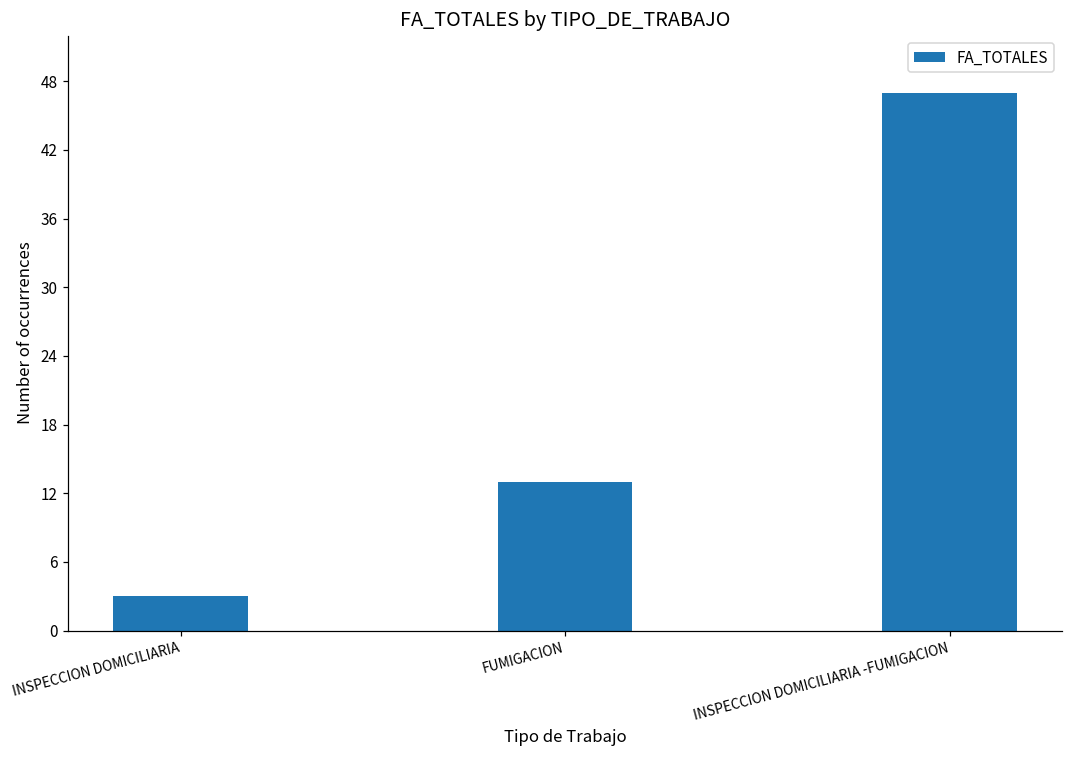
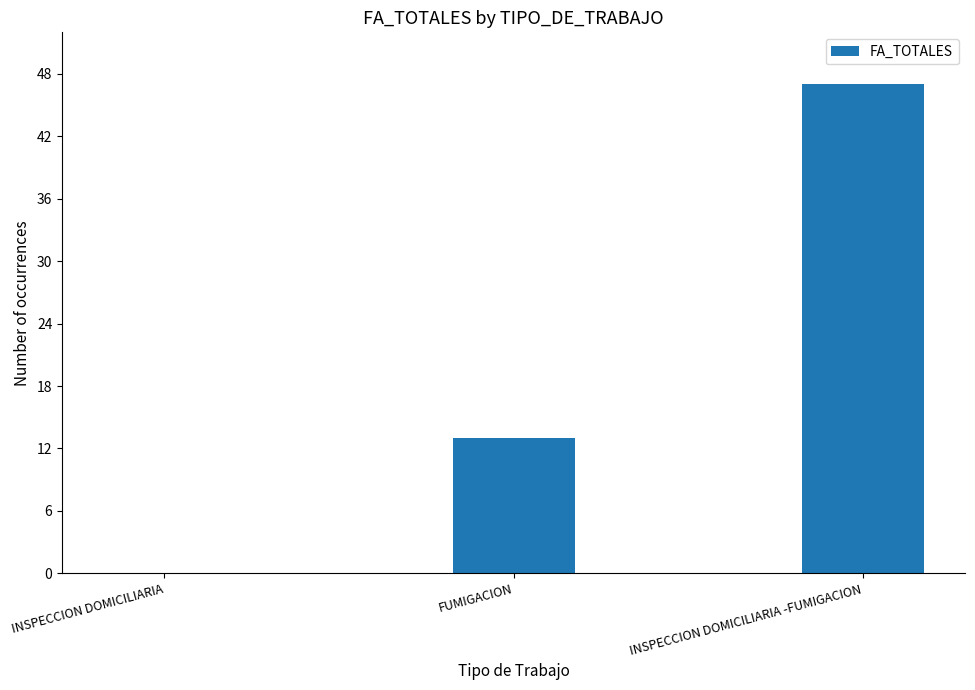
INSPECCION DOMICILIARIA: 3 -> 0
